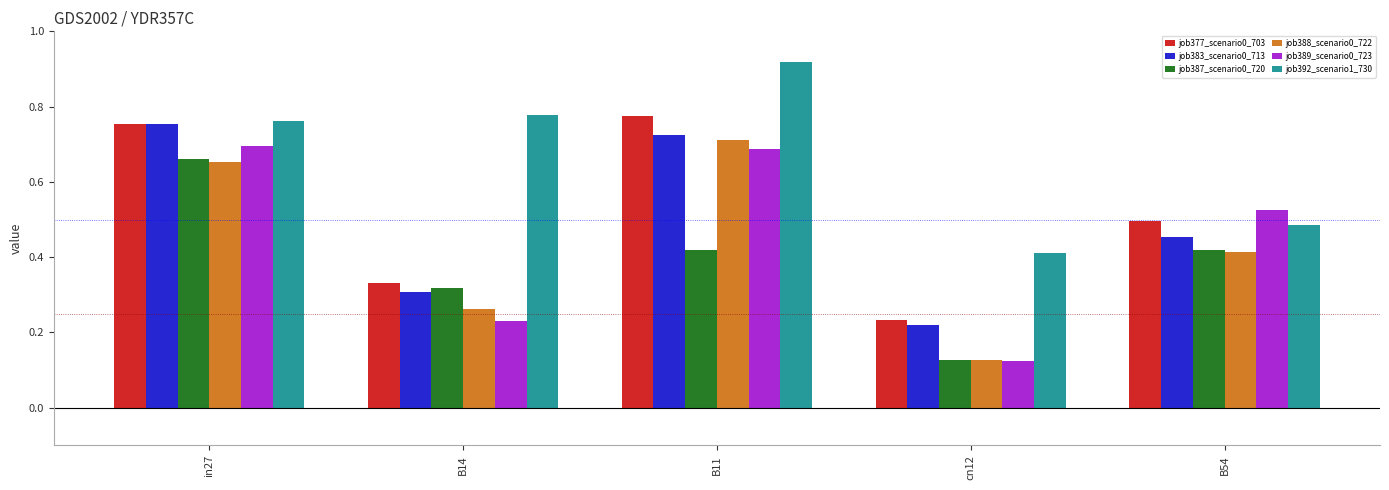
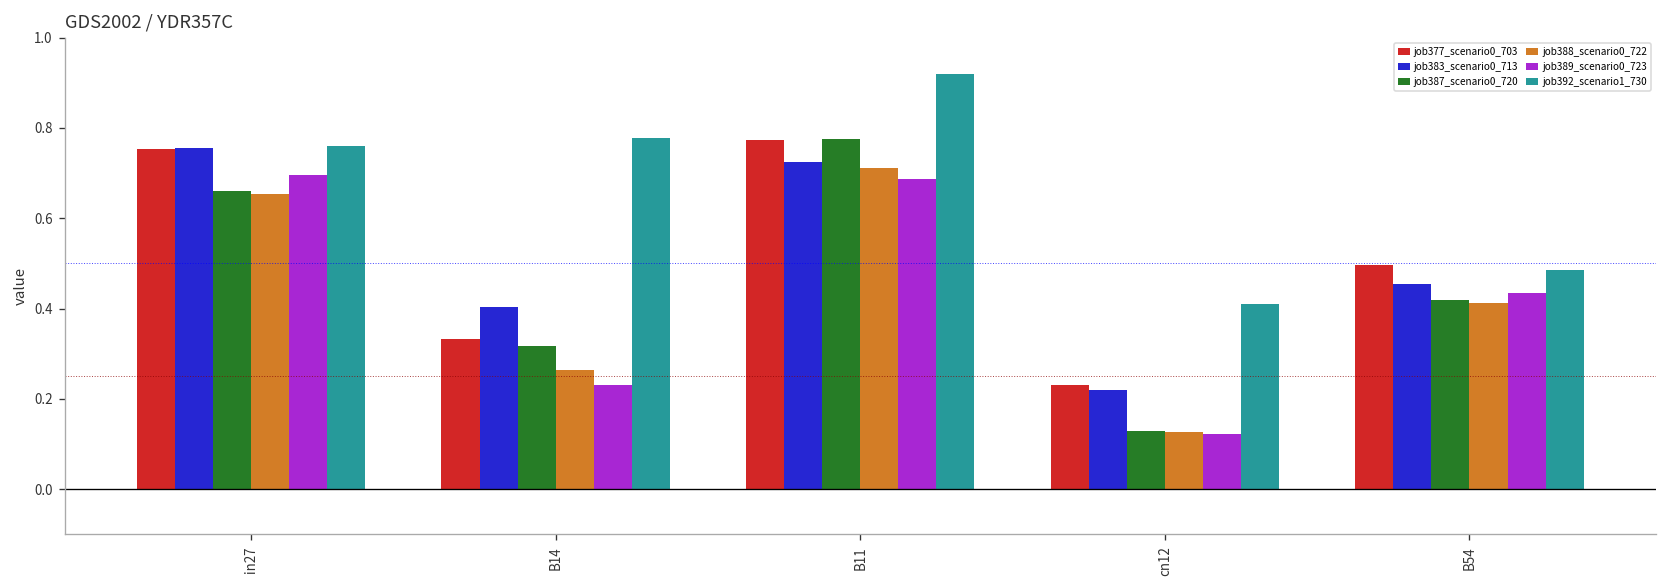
job383_scenario0_713, B14: 0.31 -> 0.40
job387_scenario0_720, B11: 0.42 -> 0.77
job389_scenario0_723, B54: 0.53 -> 0.43
